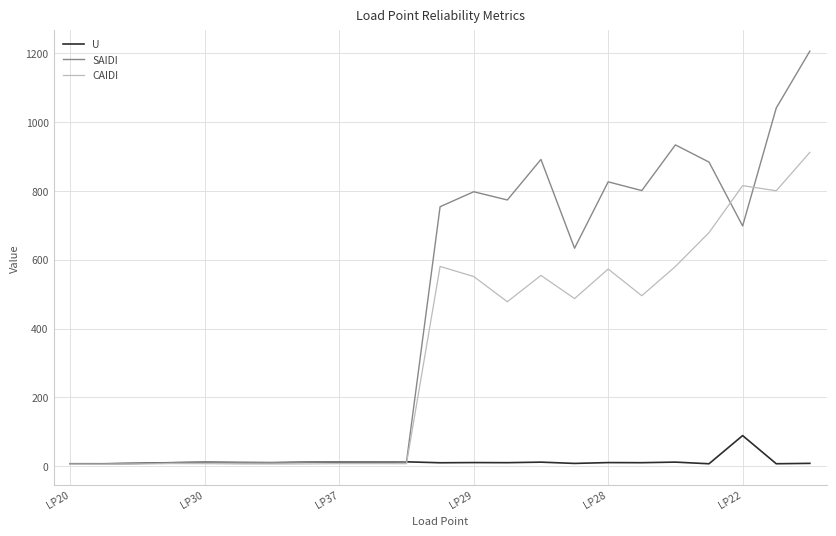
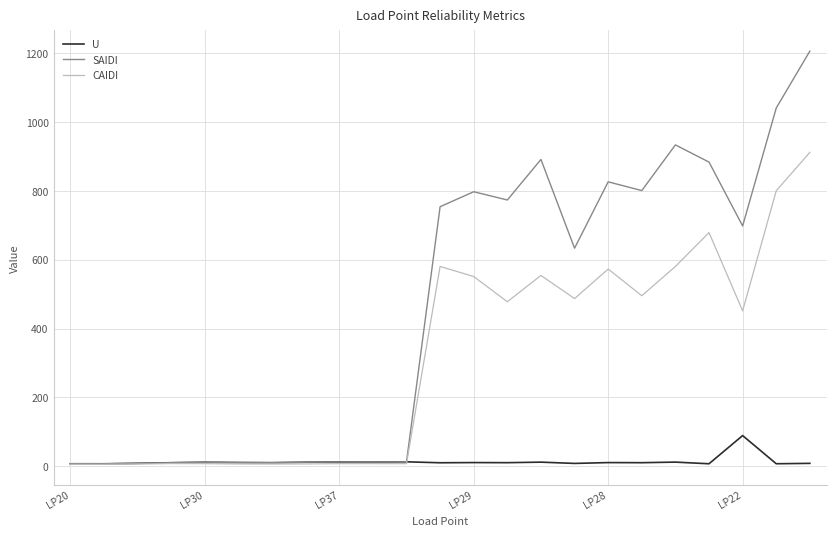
CAIDI, LP22: 820 -> 450
